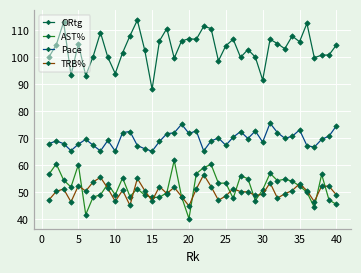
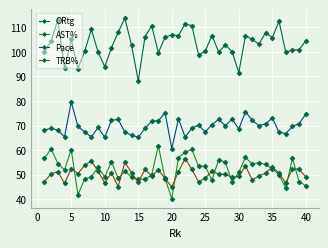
Pace, 5: 68 -> 80
Pace, 20: 72 -> 61
ORtg, 25: 104 -> 100
